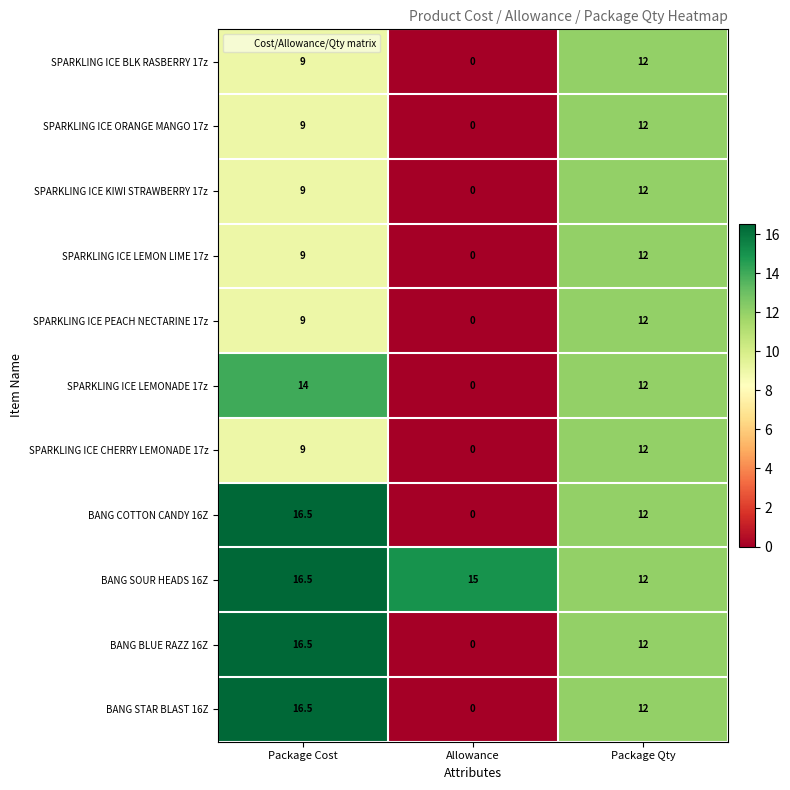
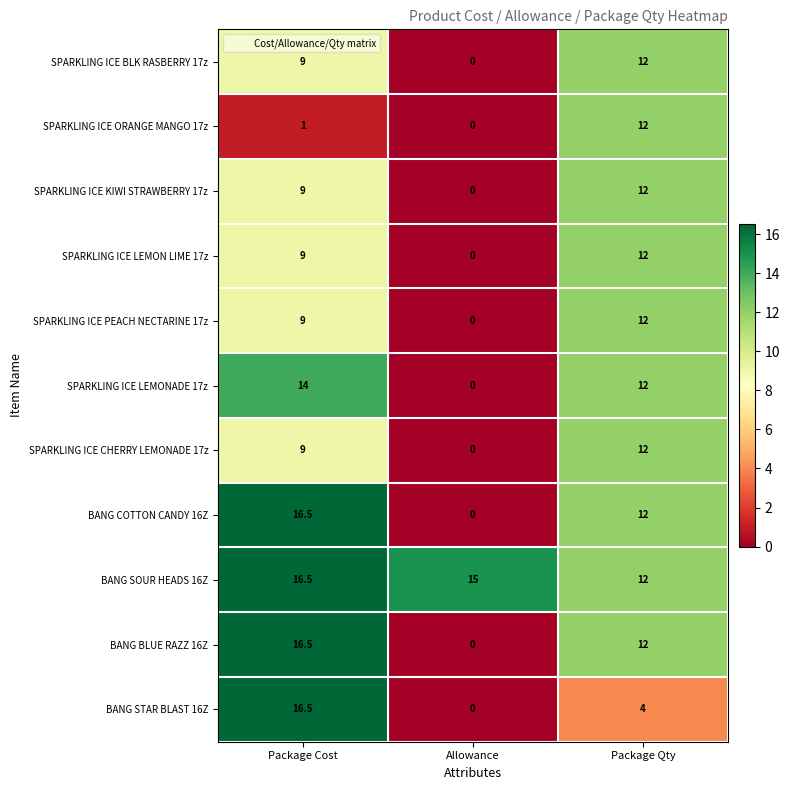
SPARKLING ICE ORANGE MANGO 17z, Package Cost: 9 -> 1
BANG STAR BLAST 16Z, Package Qty: 12 -> 4
